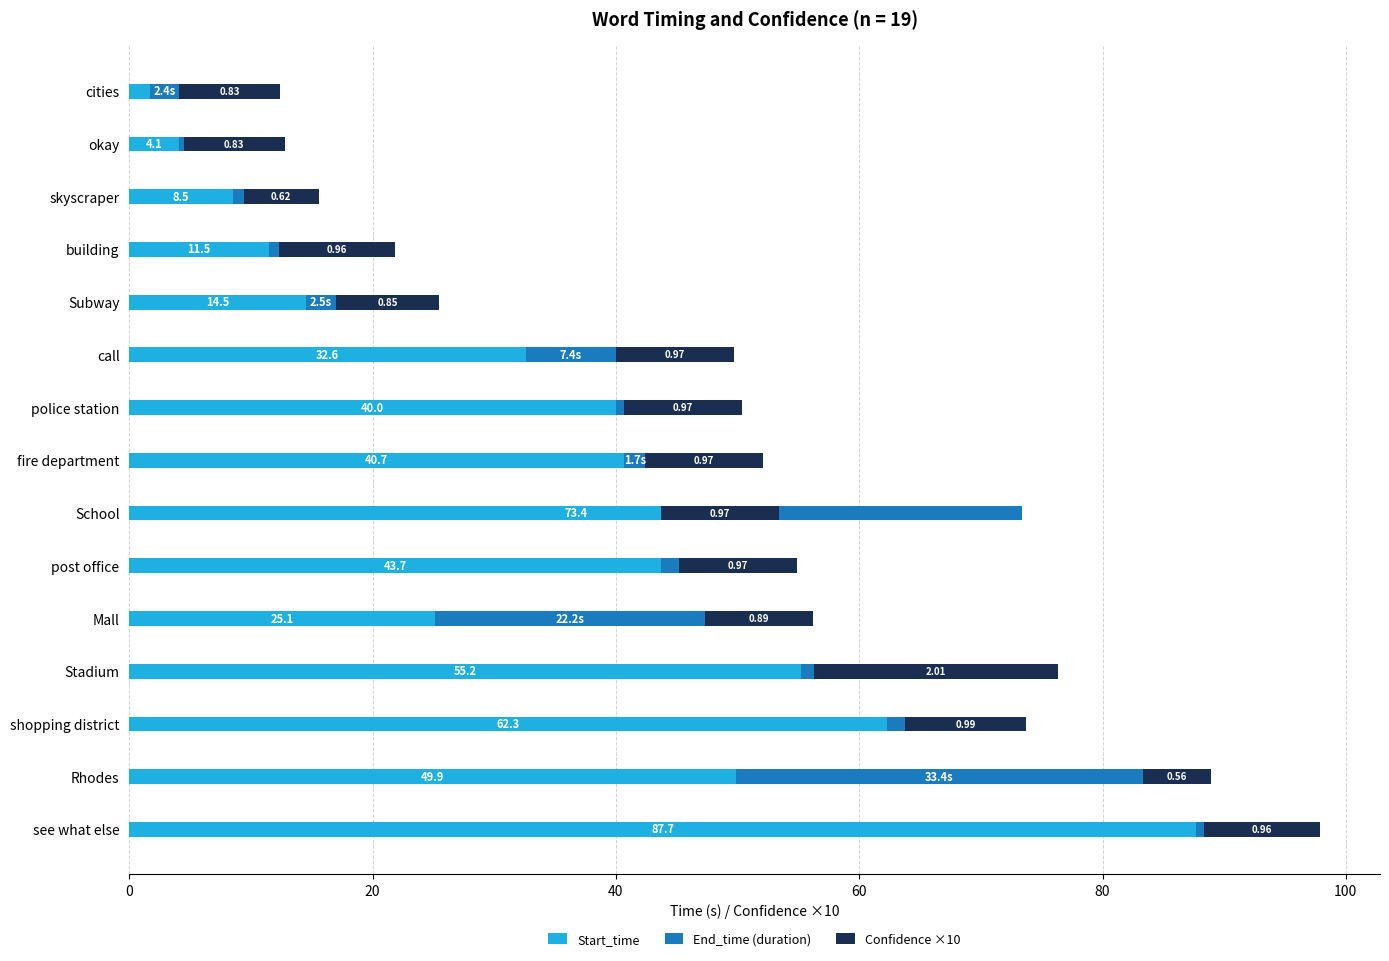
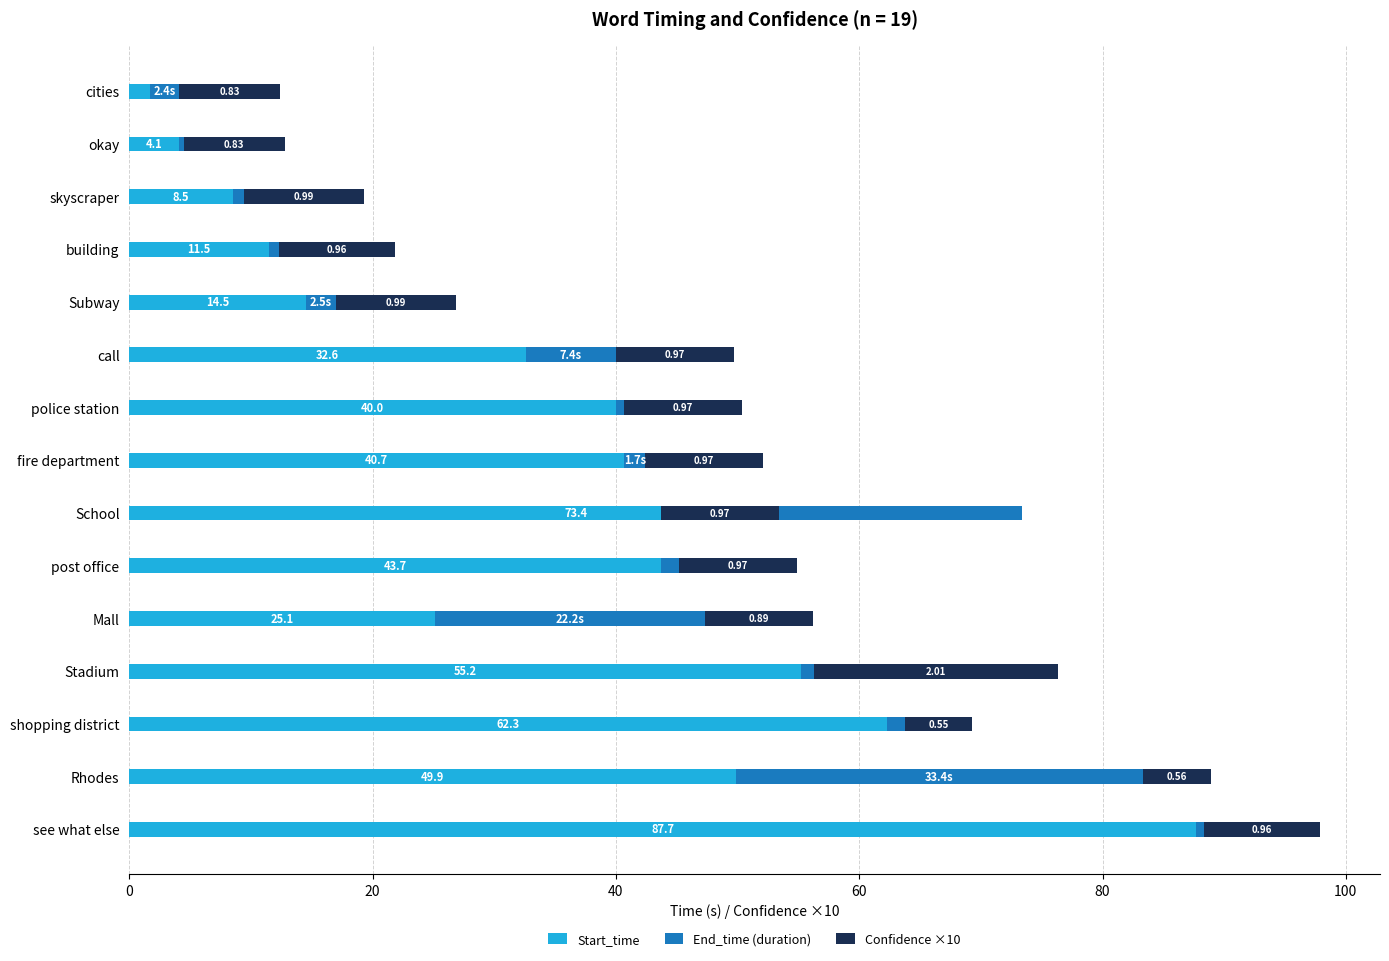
Confidence ×10, skyscraper: 0.62 -> 0.99
Confidence ×10, Subway: 0.85 -> 0.99
Confidence ×10, shopping district: 0.99 -> 0.55
